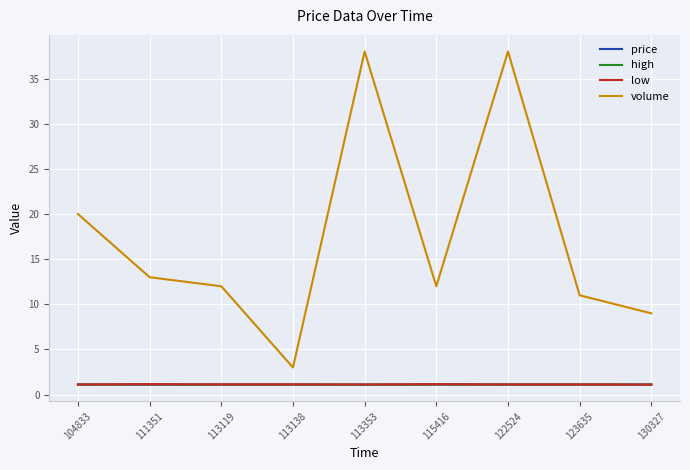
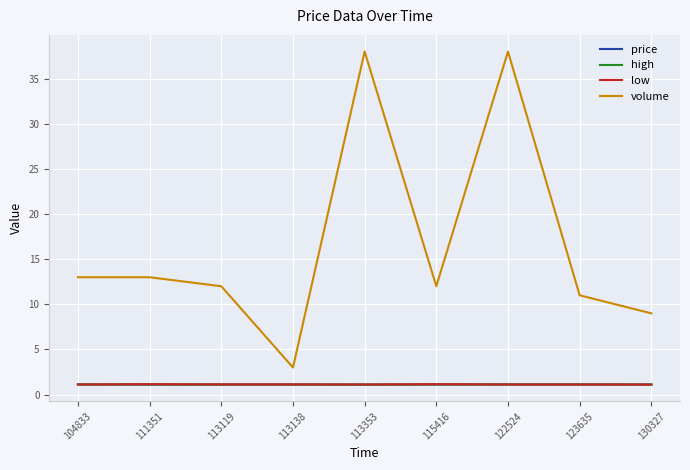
volume, 104833: 20 -> 13
